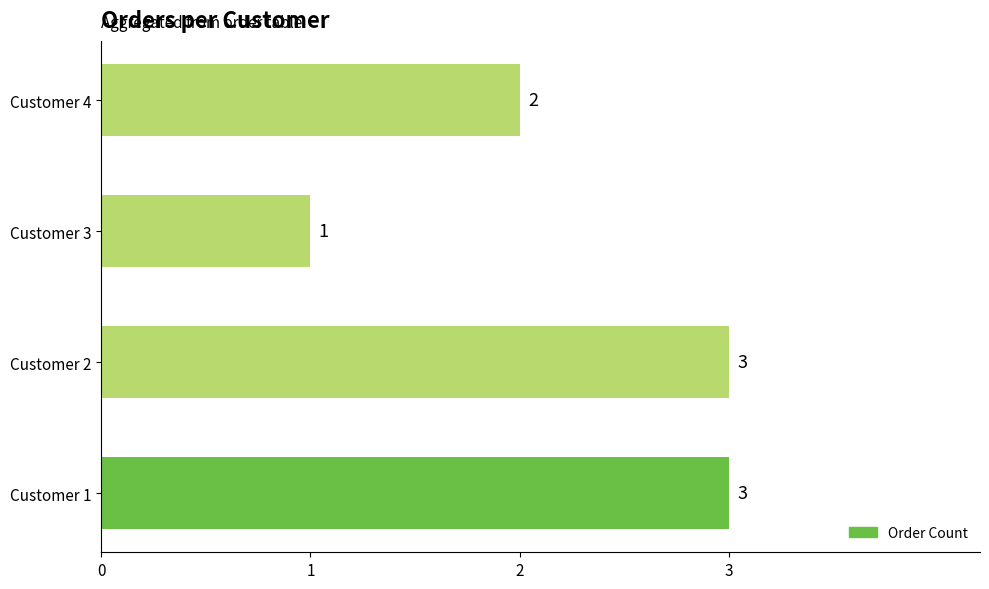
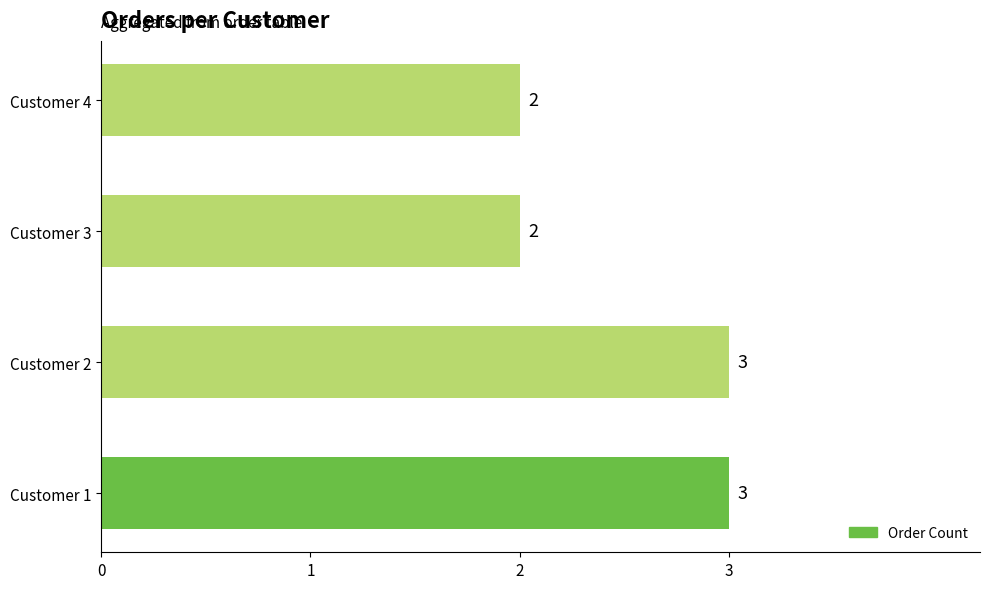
Customer 3: 1 -> 2
